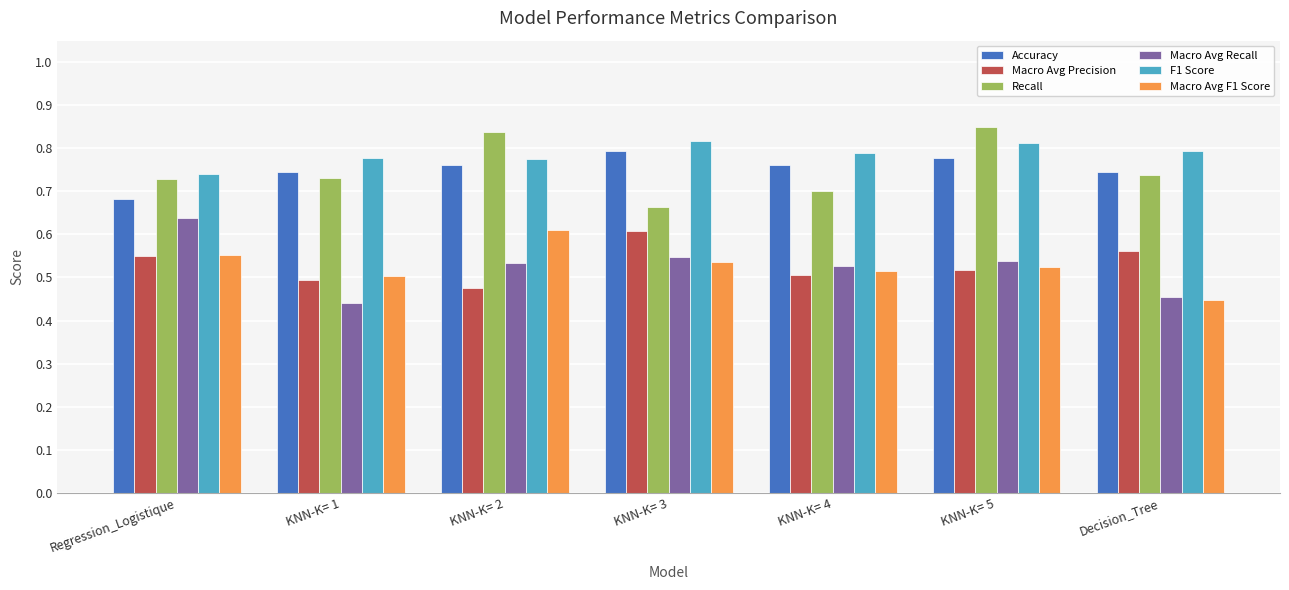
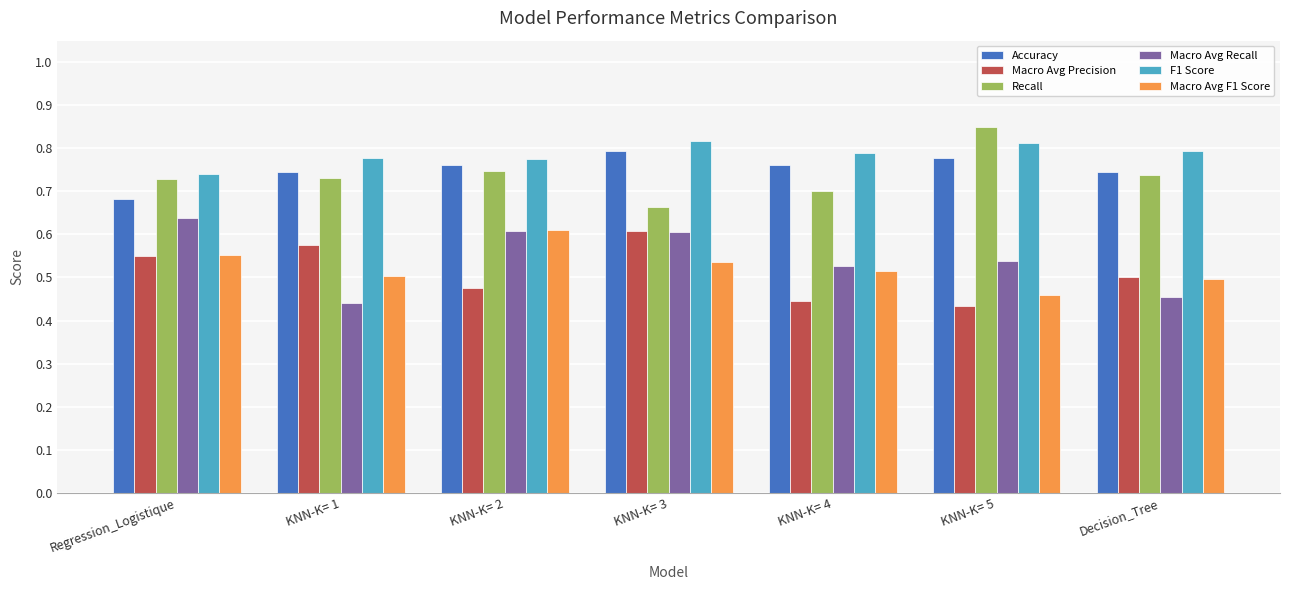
Macro Avg Precision, KNN-K= 1: 0.49 -> 0.57
Recall, KNN-K= 2: 0.84 -> 0.75
Macro Avg Recall, KNN-K= 2: 0.53 -> 0.61
Macro Avg Recall, KNN-K= 3: 0.55 -> 0.61
Macro Avg Precision, KNN-K= 4: 0.50 -> 0.44
Macro Avg Precision, KNN-K= 5: 0.52 -> 0.43
Macro Avg F1 Score, KNN-K= 5: 0.53 -> 0.46
Macro Avg Precision, Decision_Tree: 0.56 -> 0.50
Macro Avg F1 Score, Decision_Tree: 0.45 -> 0.50
